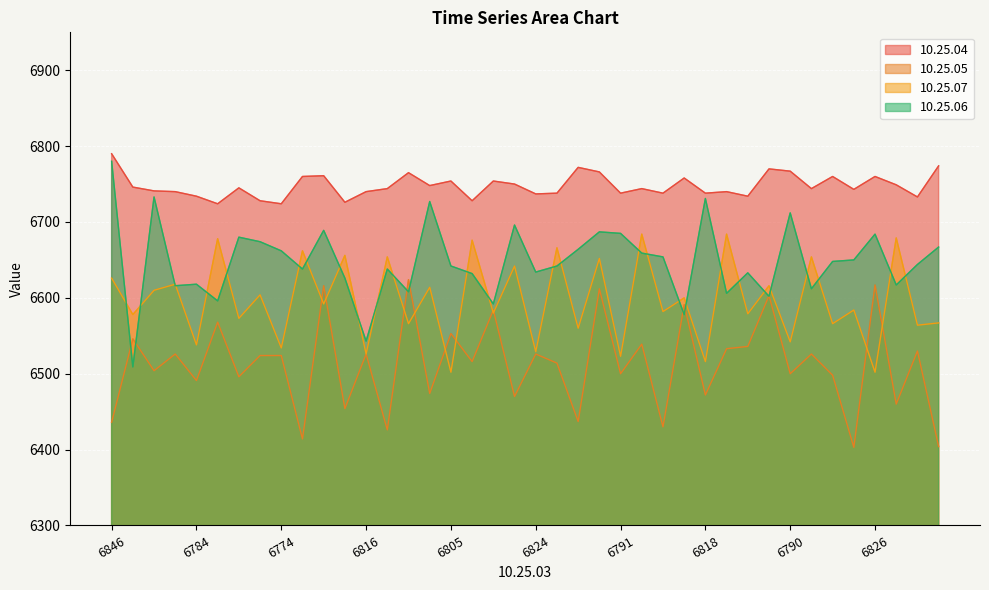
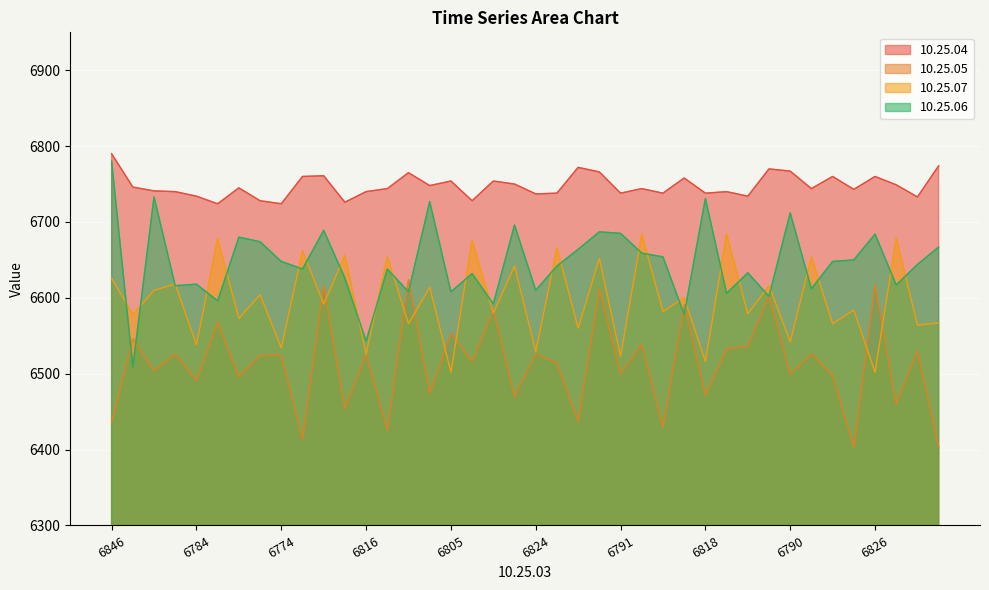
10.25.06, 6774: 6660 -> 6650
10.25.06, 6805: 6640 -> 6610
10.25.06, 6824: 6630 -> 6610
